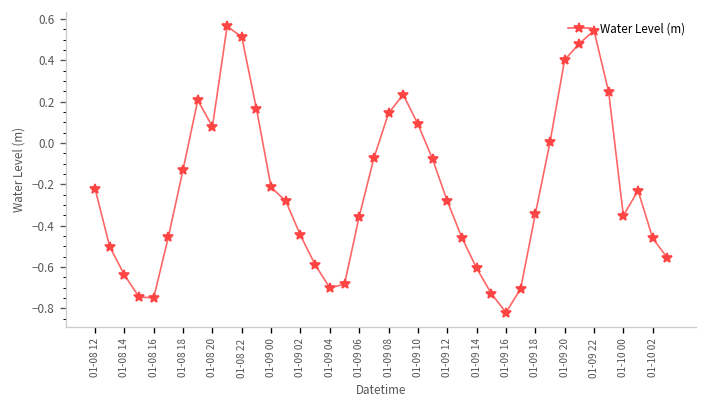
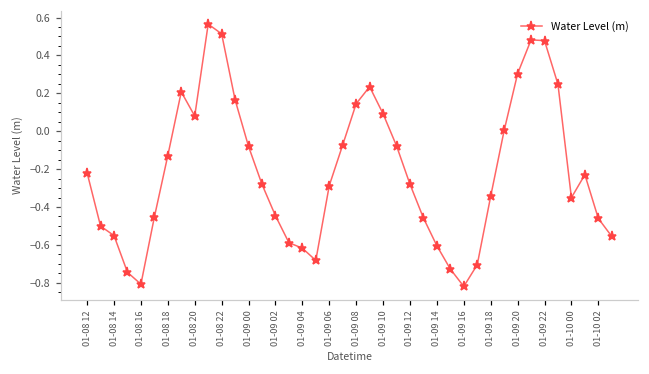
01-08 14: -0.64 -> -0.55
01-08 16: -0.75 -> -0.81
01-09 00: -0.21 -> -0.08
01-09 04: -0.70 -> -0.62
01-09 06: -0.36 -> -0.29
01-09 20: 0.40 -> 0.30
01-09 22: 0.54 -> 0.48
